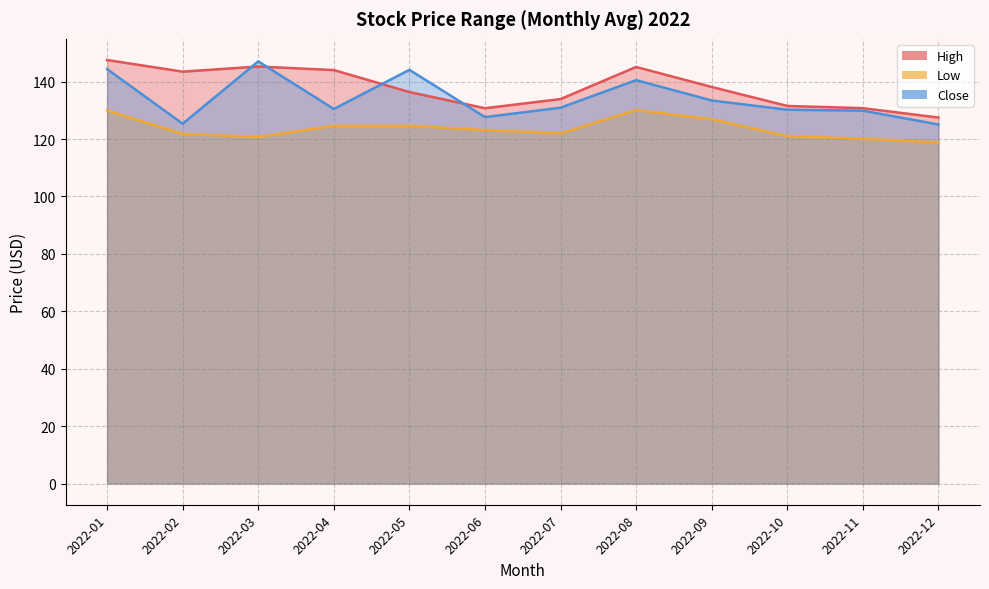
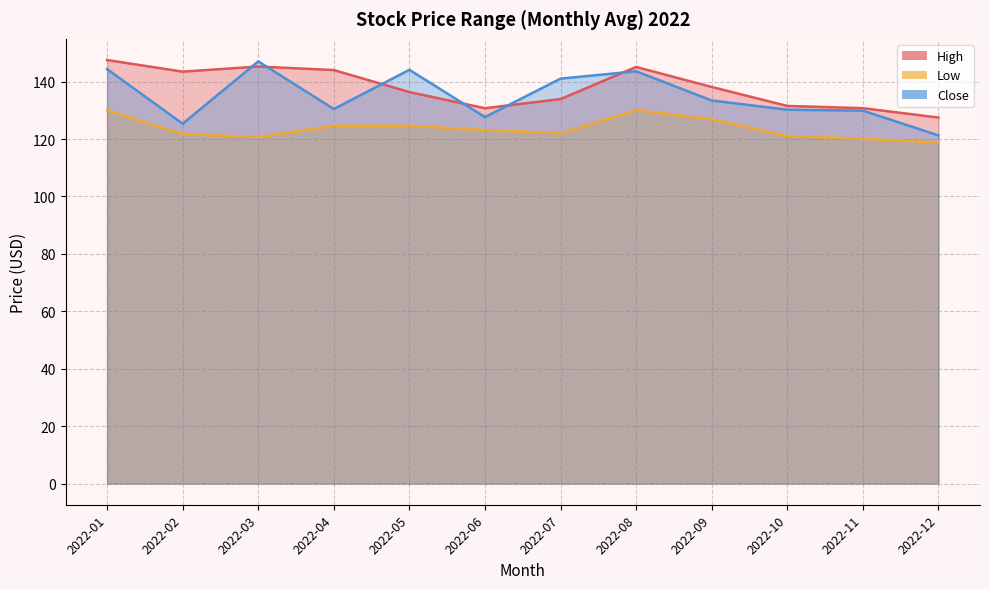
Close, 2022-07: 131 -> 141
Close, 2022-08: 141 -> 144
Close, 2022-12: 125 -> 121
